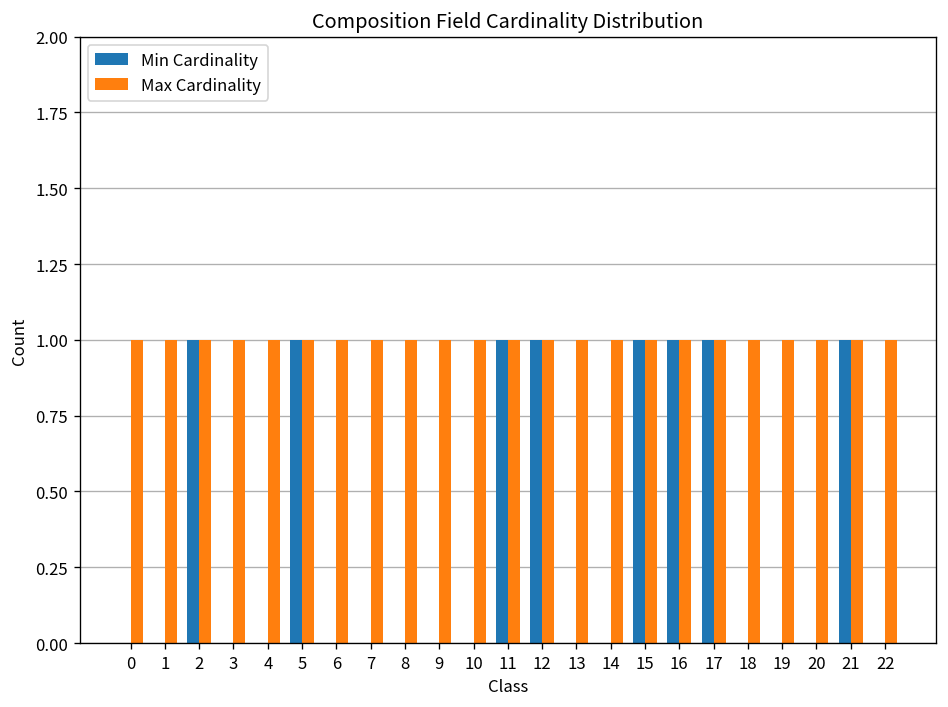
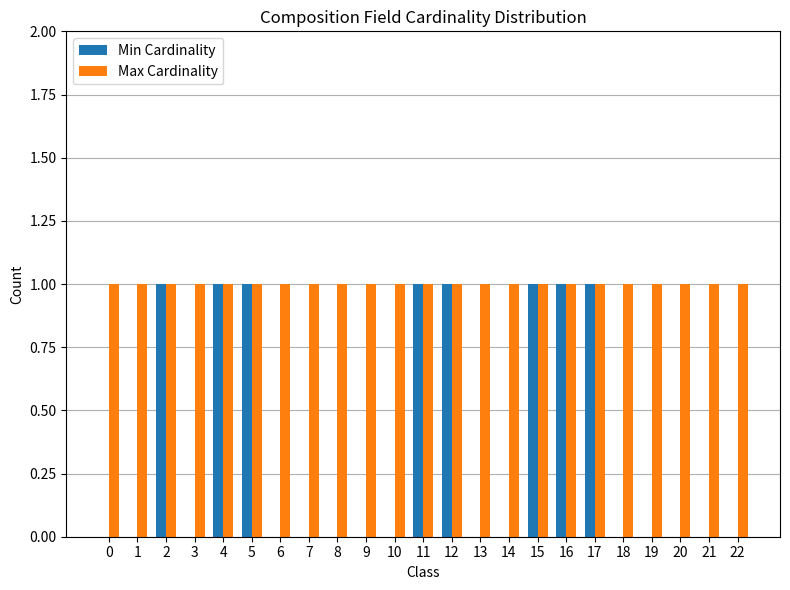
Min Cardinality, 4: 0 -> 1
Min Cardinality, 21: 1 -> 0
